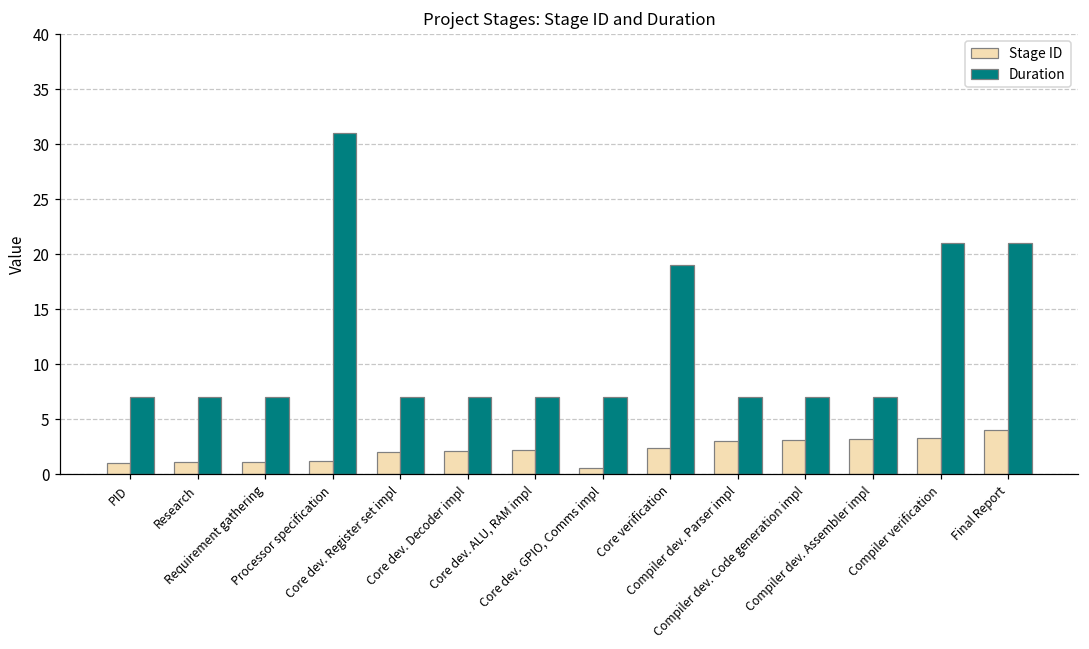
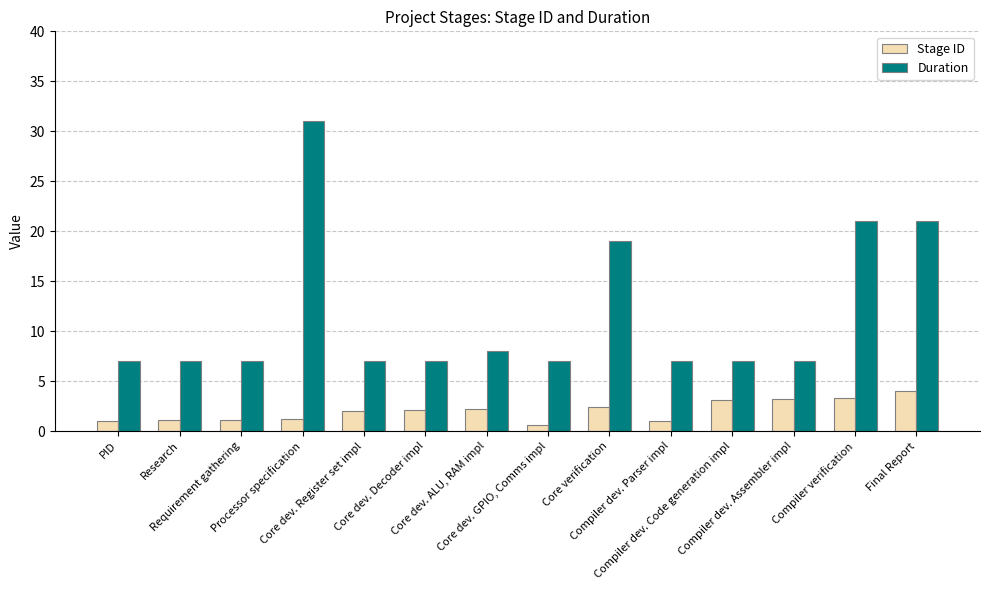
Duration, Core dev. ALU, RAM impl: 7 -> 8
Stage ID, Compiler dev. Parser impl: 3 -> 1
